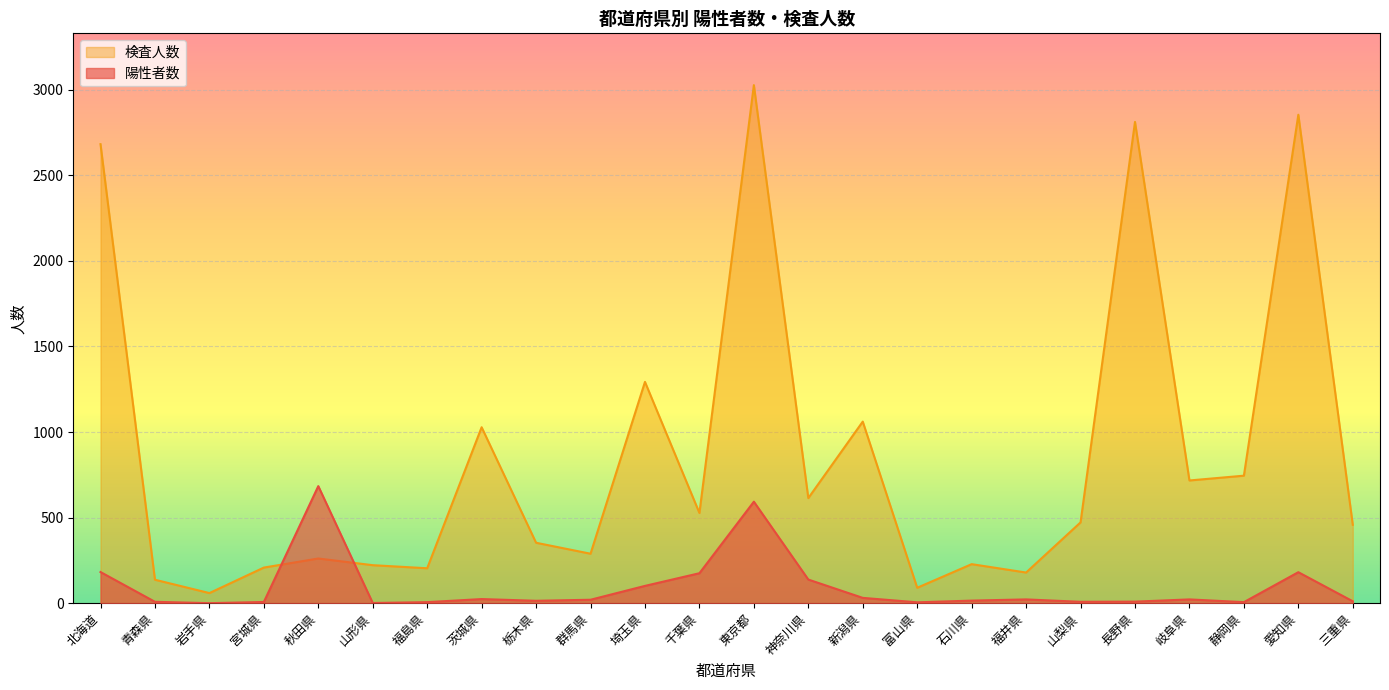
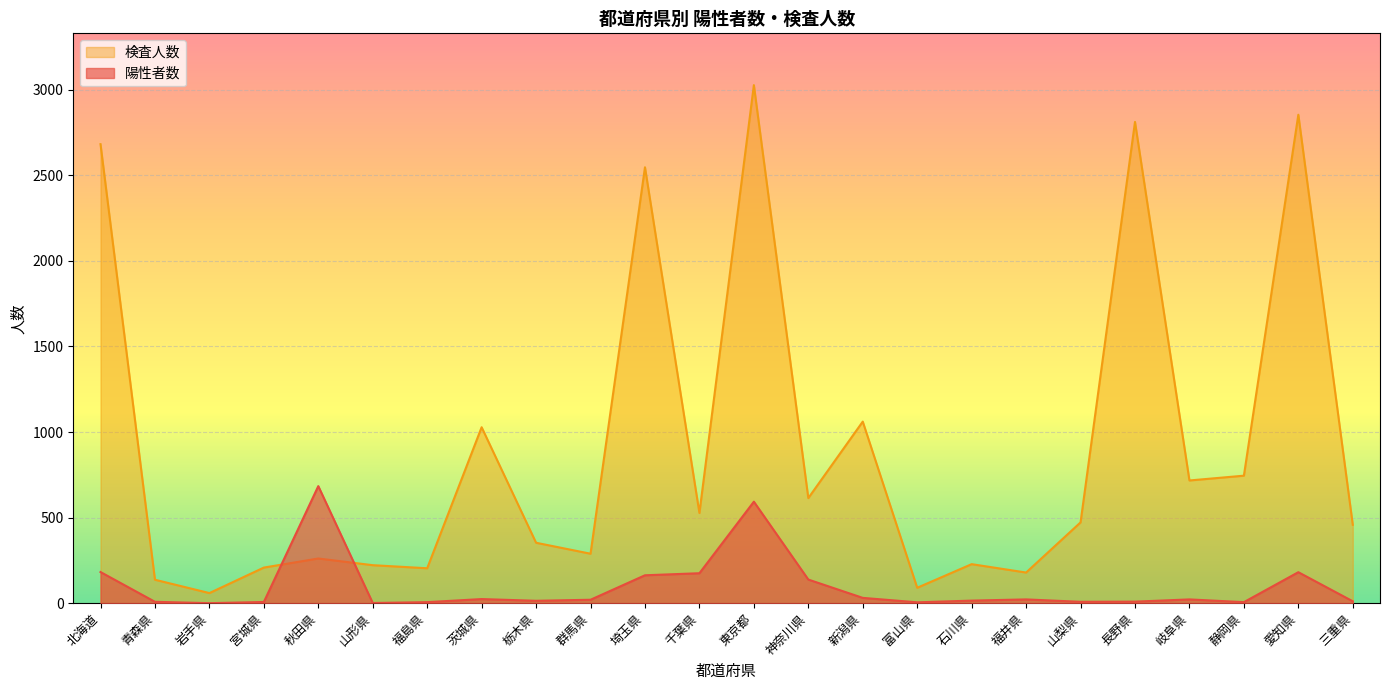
検査人数, 埼玉県: 1290 -> 2550
陽性者数, 埼玉県: 100 -> 160
